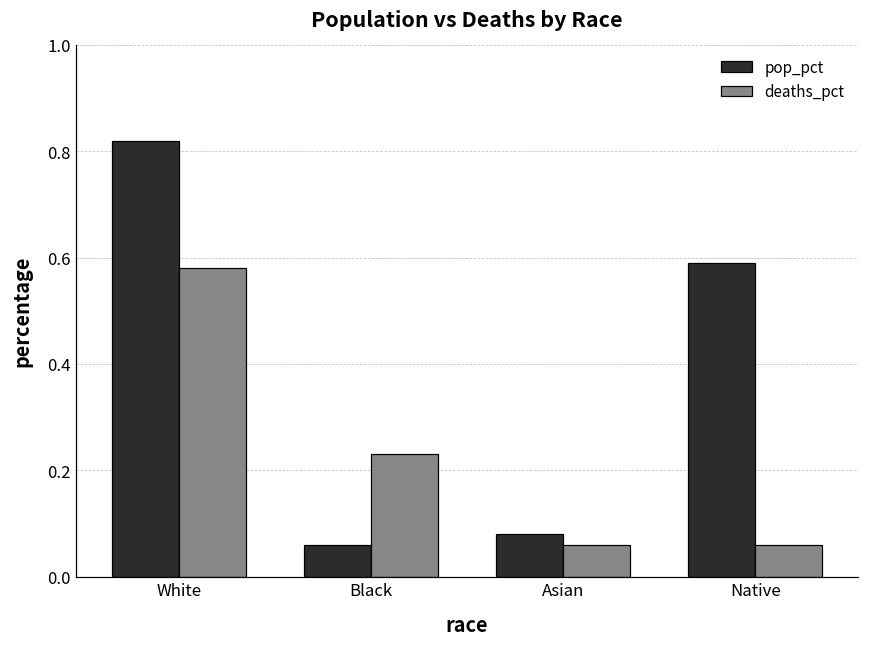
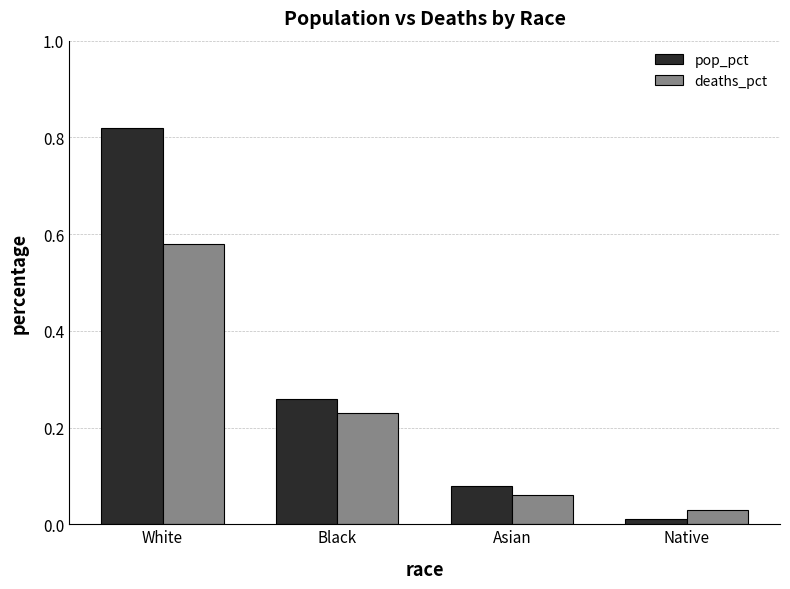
pop_pct, Black: 0.06 -> 0.26
pop_pct, Native: 0.59 -> 0.01
deaths_pct, Native: 0.06 -> 0.03
